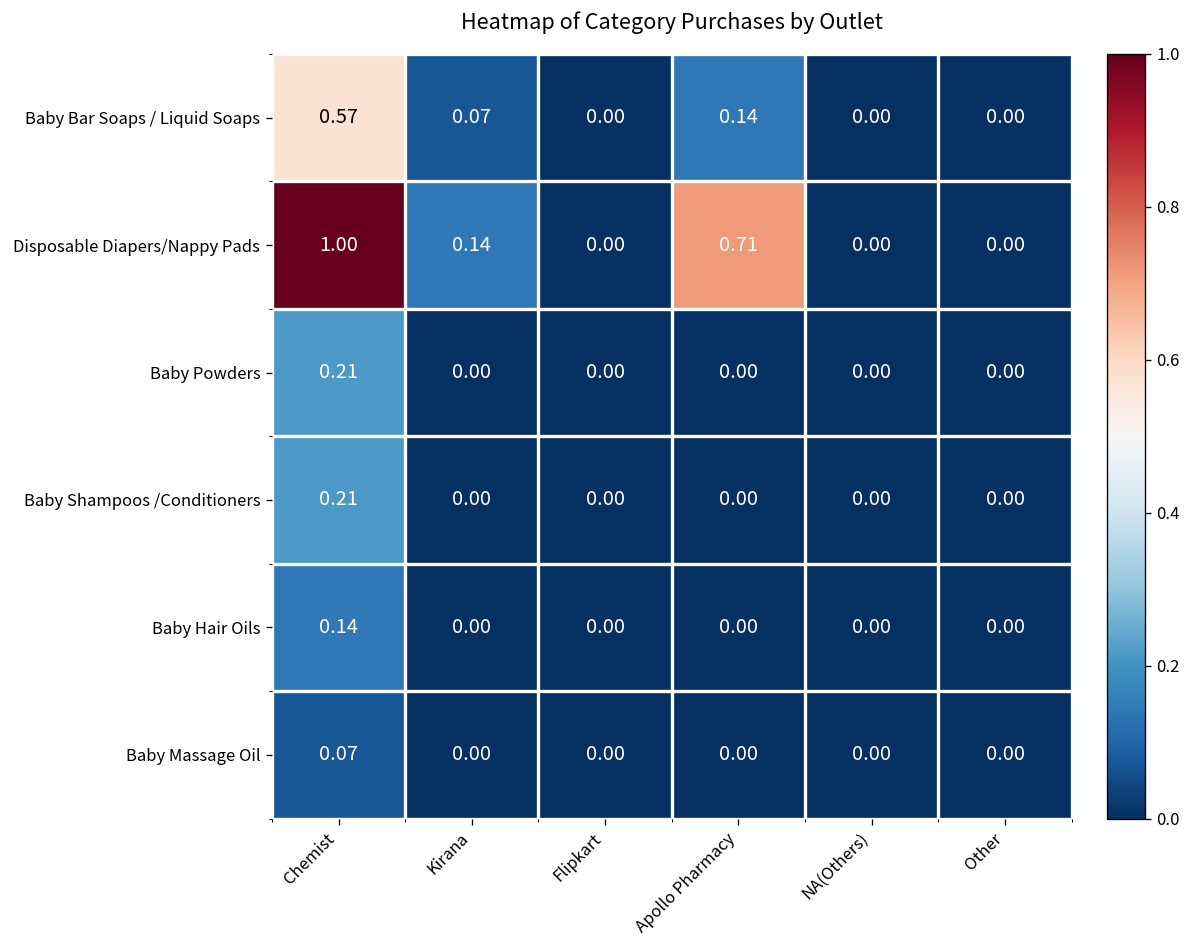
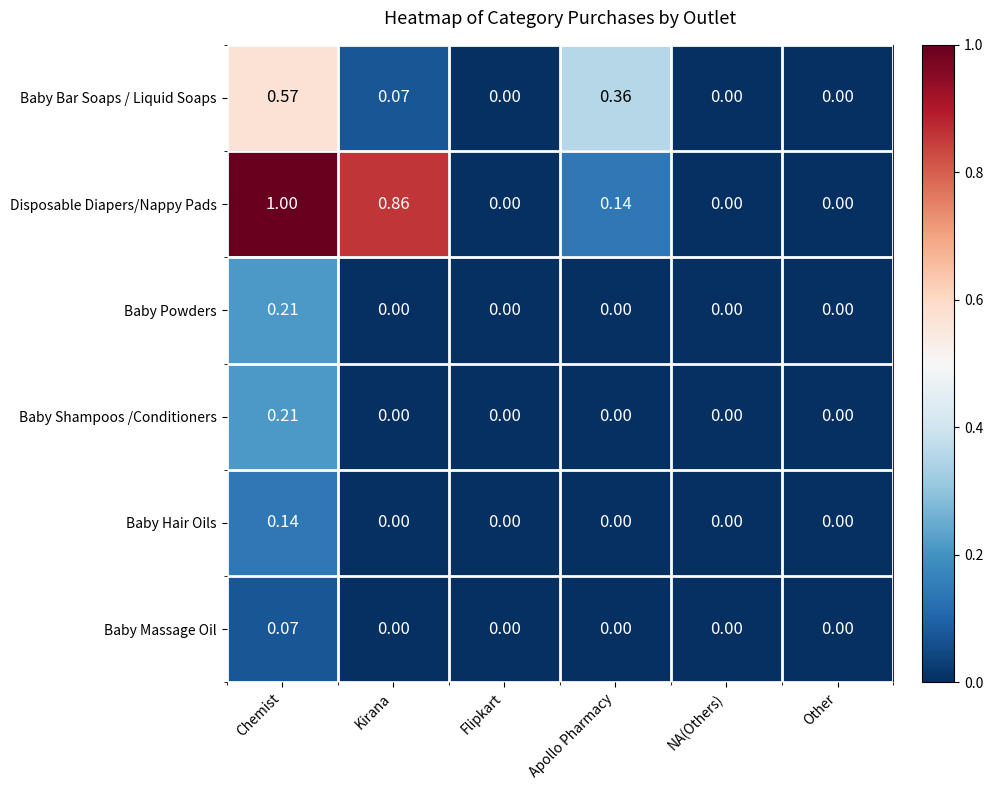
Baby Bar Soaps / Liquid Soaps, Apollo Pharmacy: 0.14 -> 0.36
Disposable Diapers/Nappy Pads, Kirana: 0.14 -> 0.86
Disposable Diapers/Nappy Pads, Apollo Pharmacy: 0.71 -> 0.14
